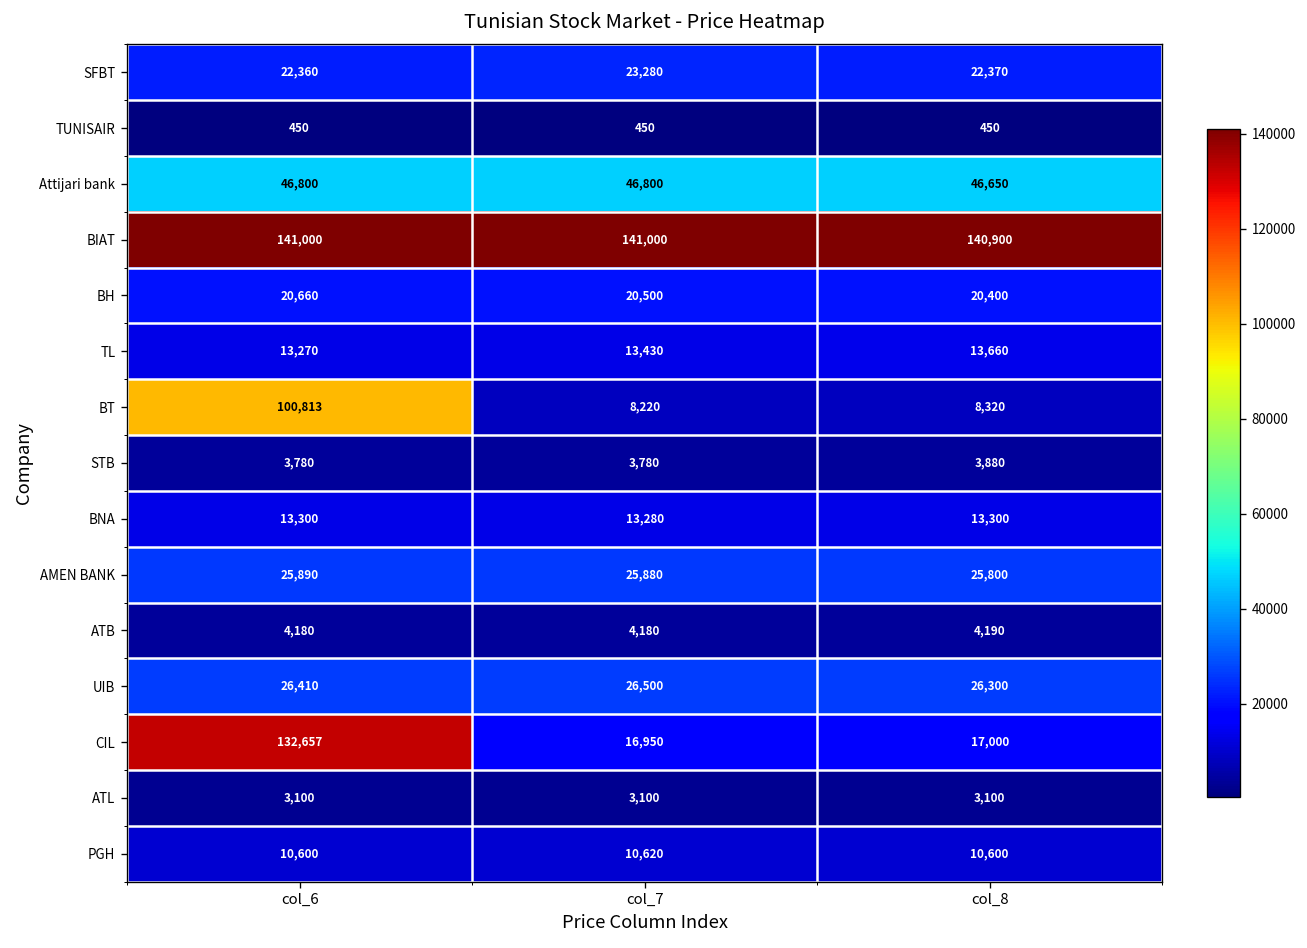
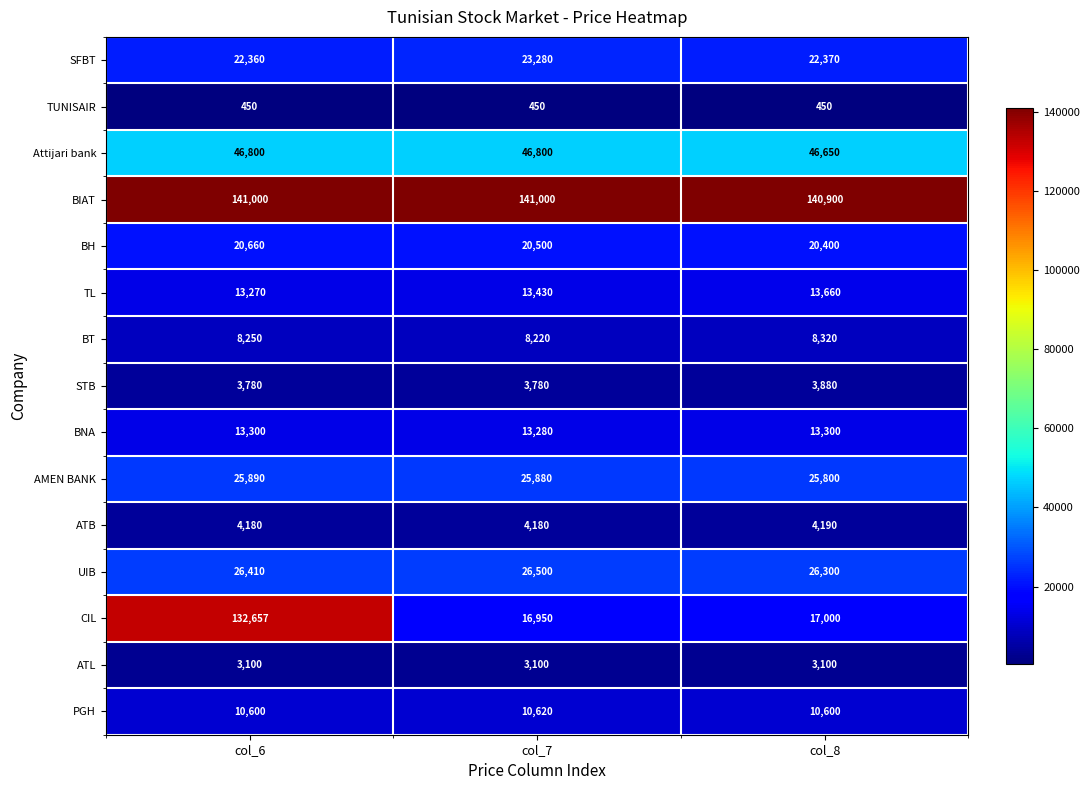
BT, col_6: 100,813 -> 8,250
